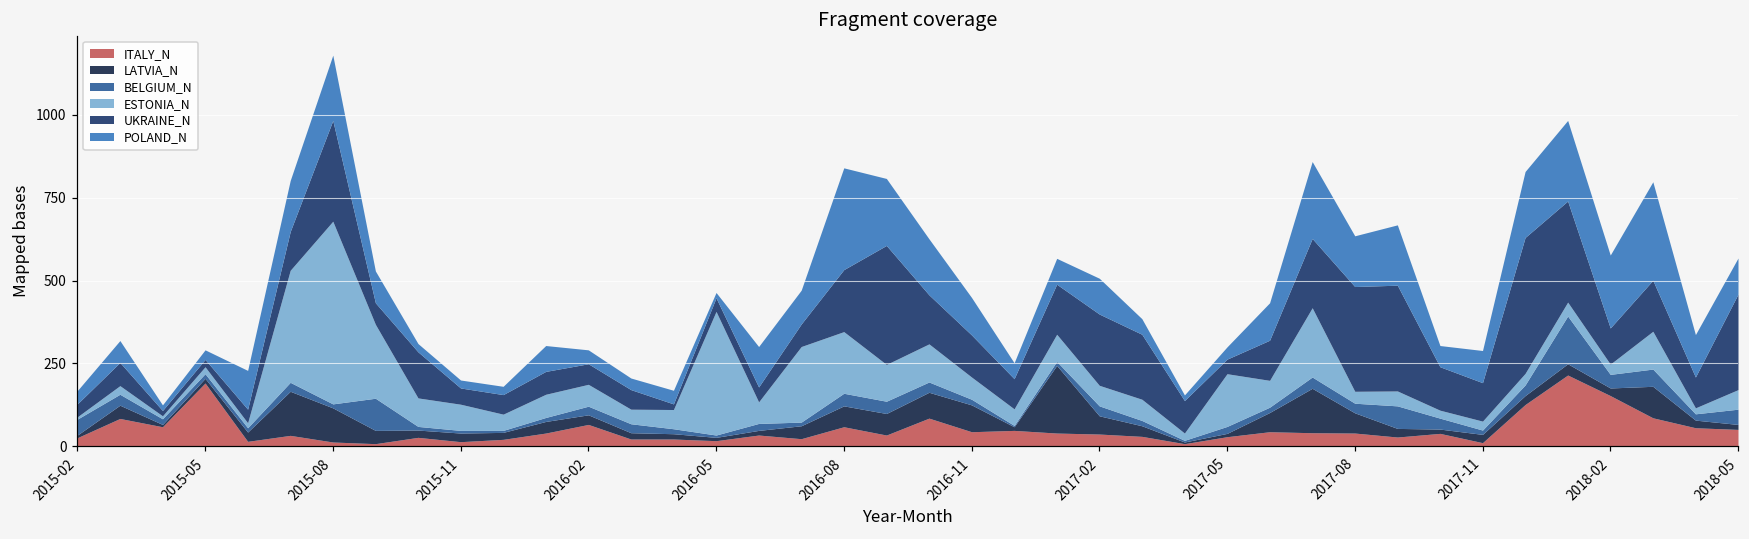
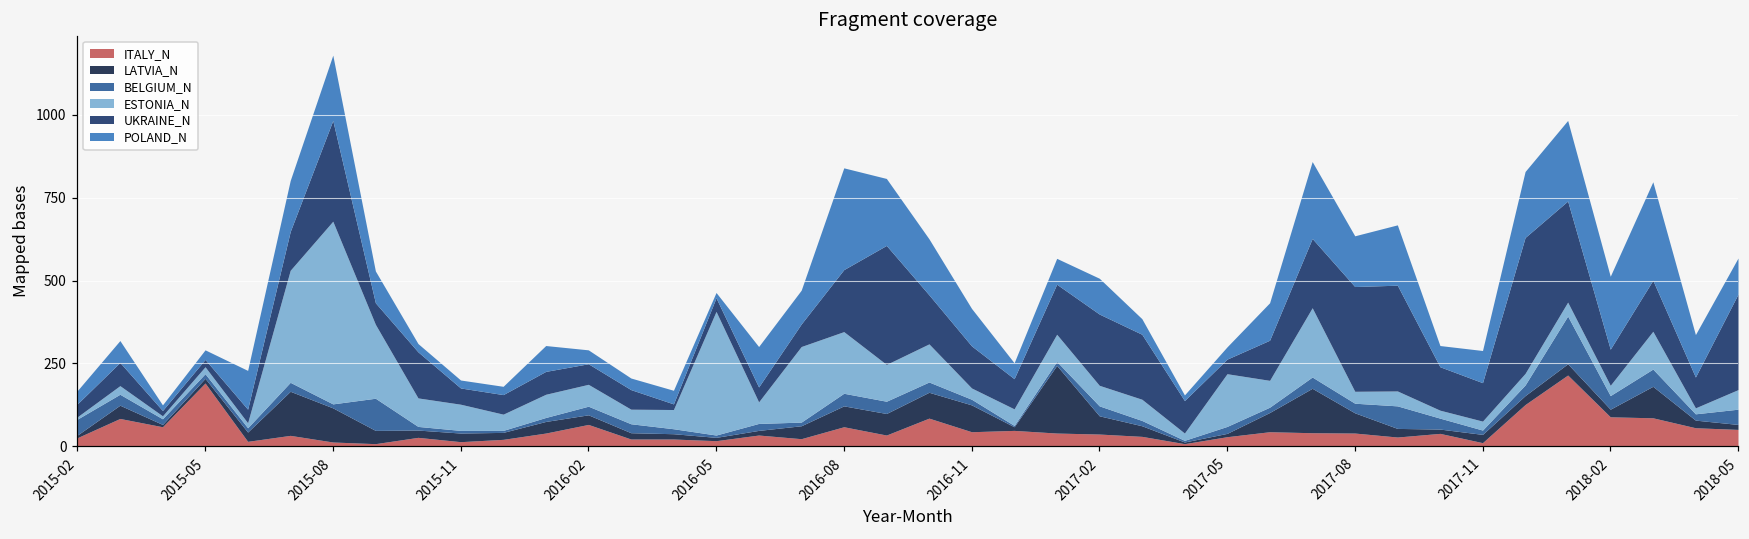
ESTONIA_N, 2016-11: 70 -> 30
ITALY_N, 2018-02: 150 -> 90
